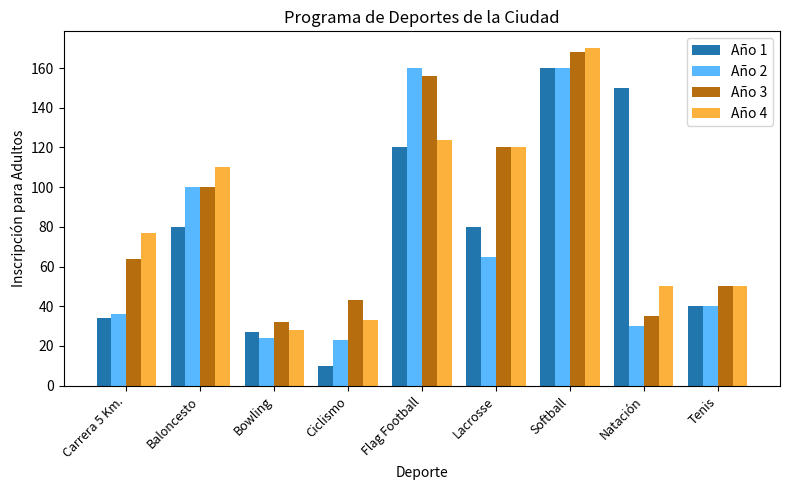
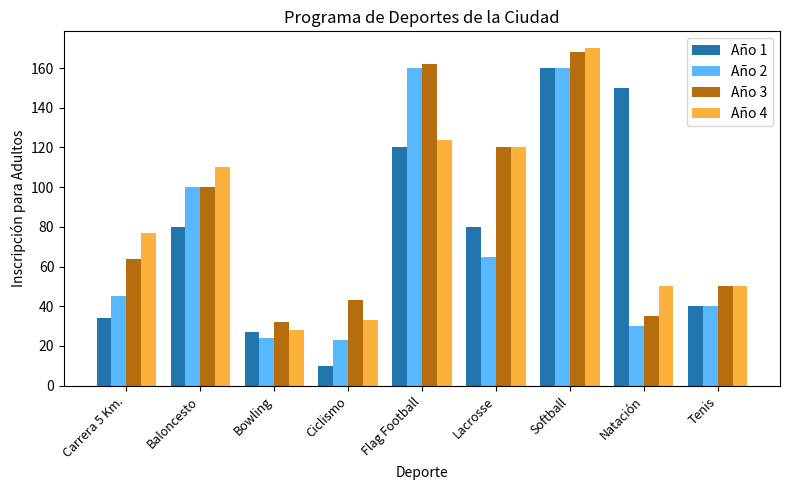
Año 2, Carrera 5 Km.: 36 -> 45
Año 3, Flag Football: 156 -> 162
